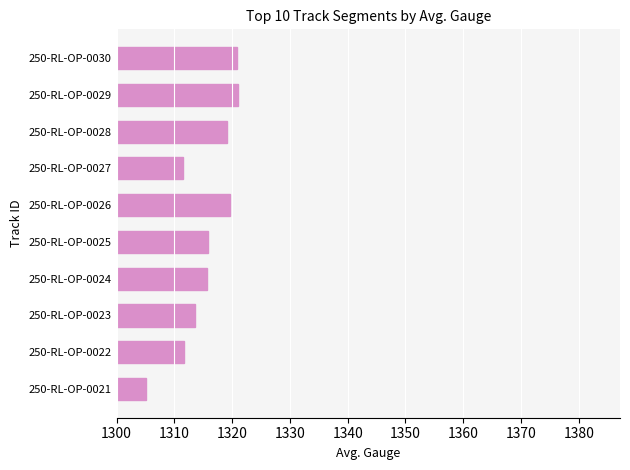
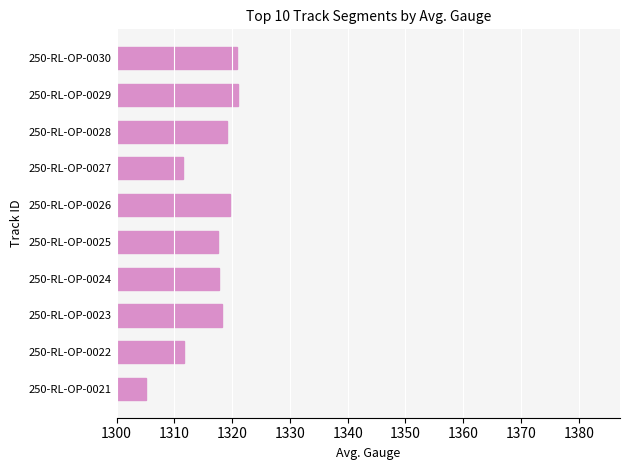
250-RL-OP-0025: 1316 -> 1318
250-RL-OP-0024: 1316 -> 1318
250-RL-OP-0023: 1314 -> 1318
